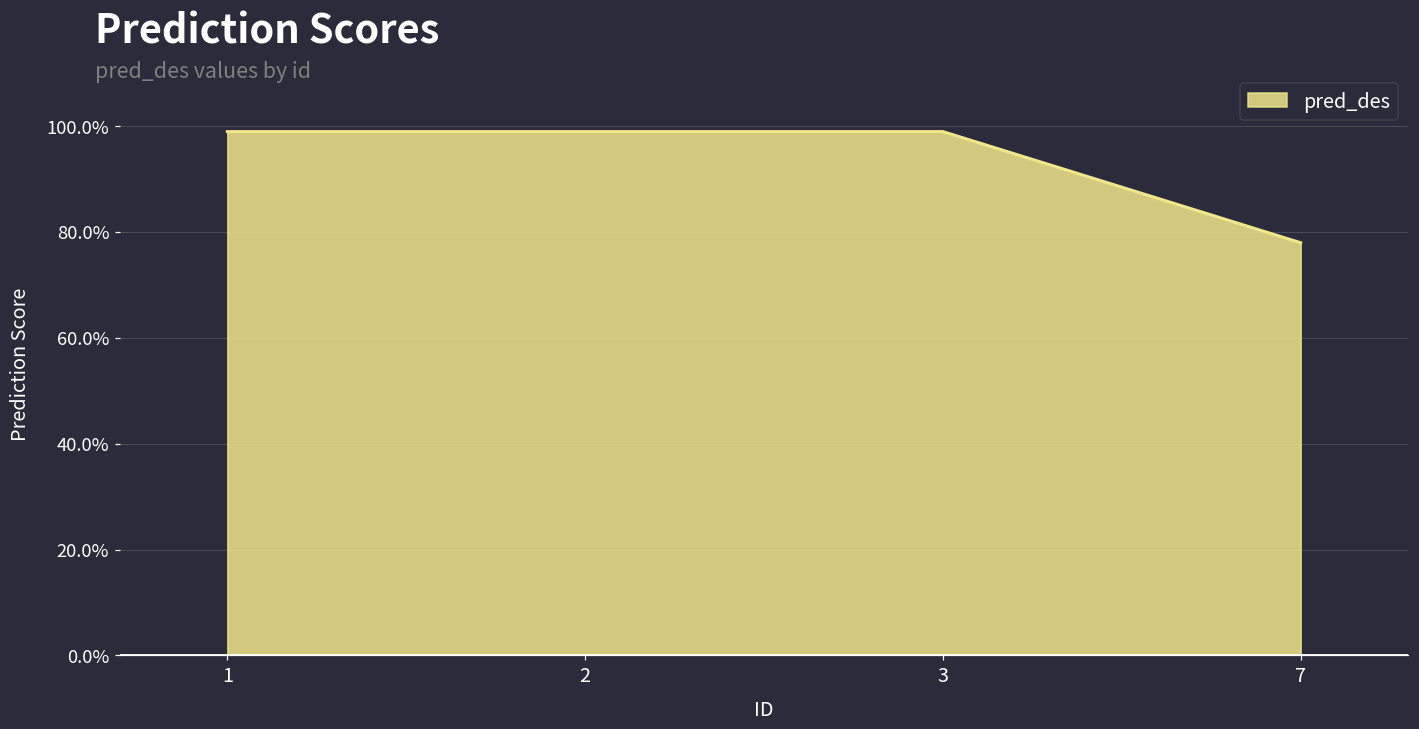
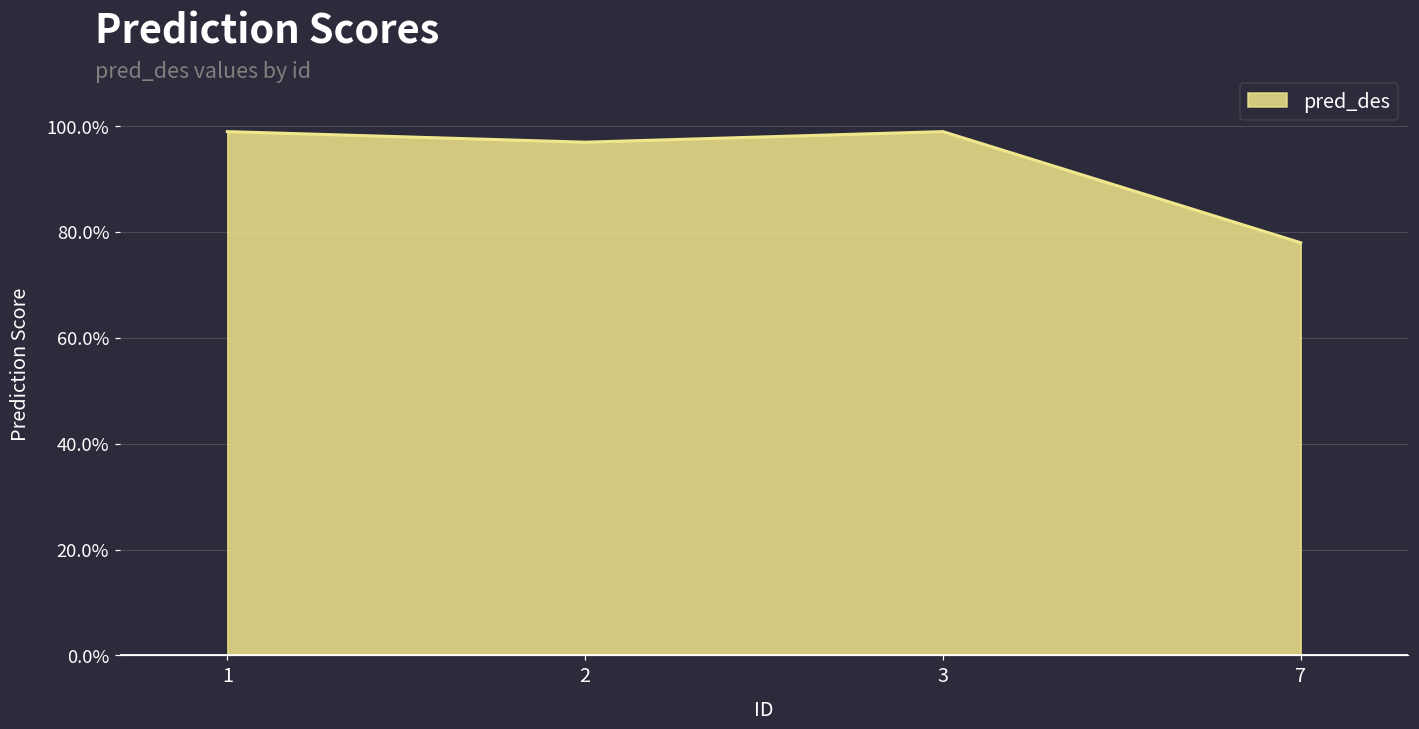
2: 99% -> 97%
